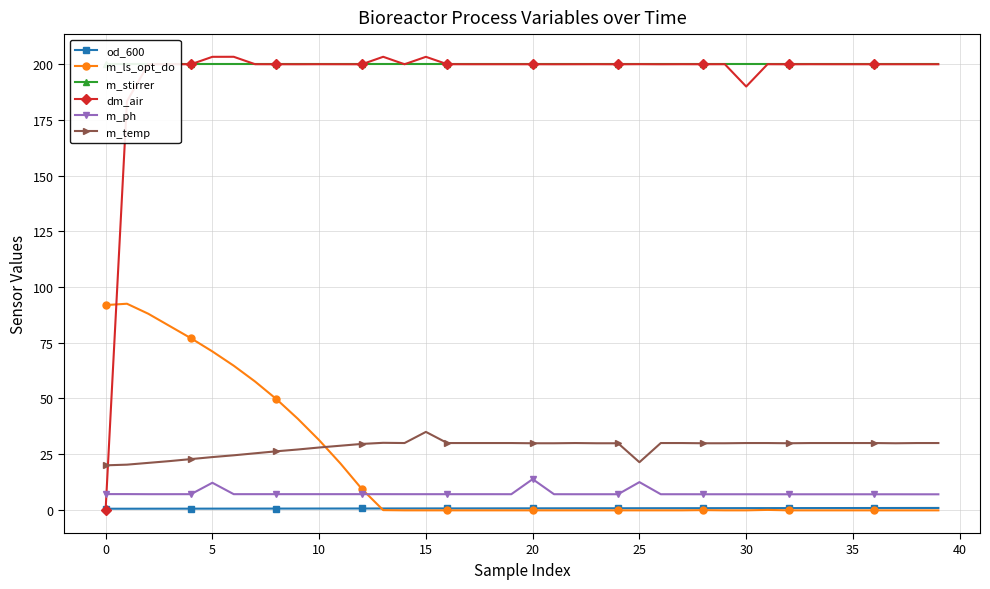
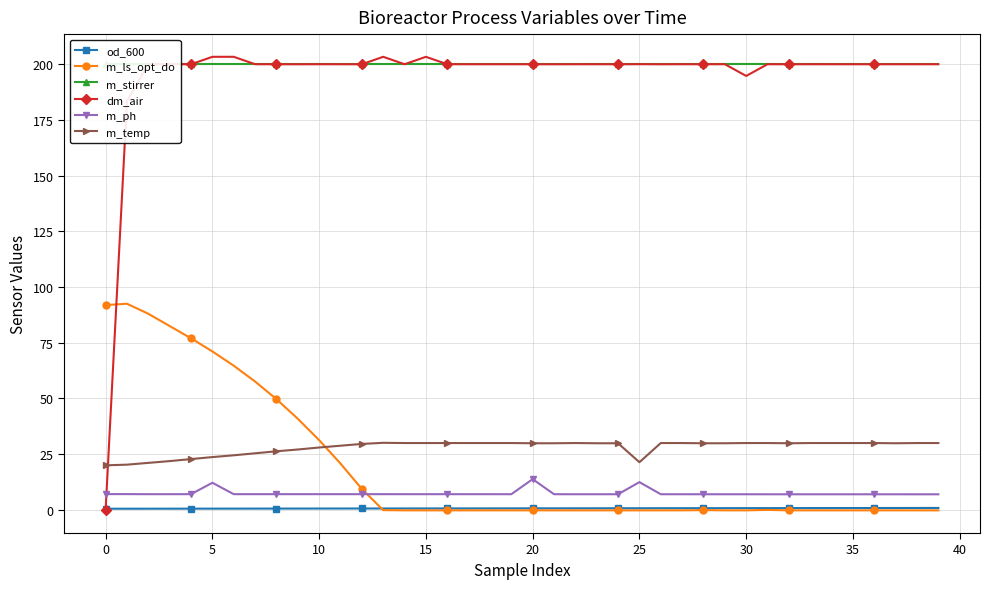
m_temp, 15: 35 -> 30
dm_air, 30: 190 -> 195
